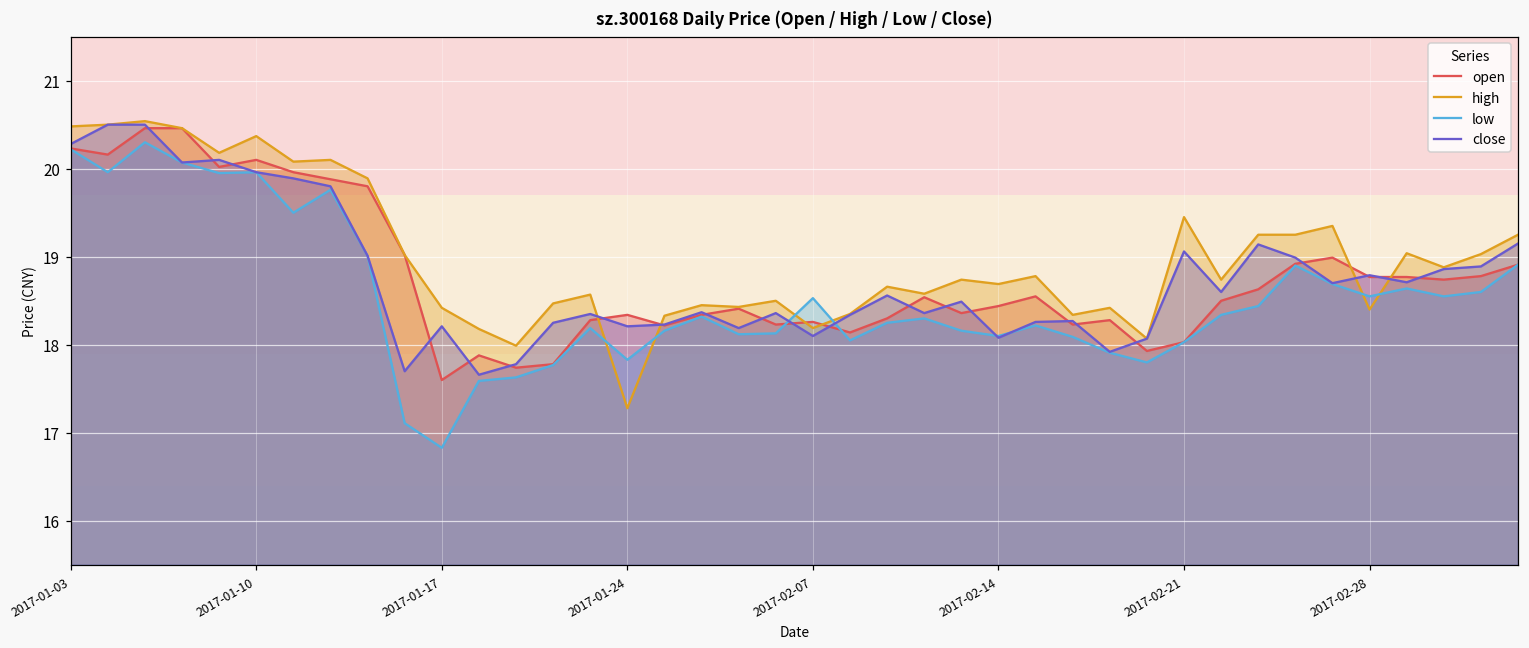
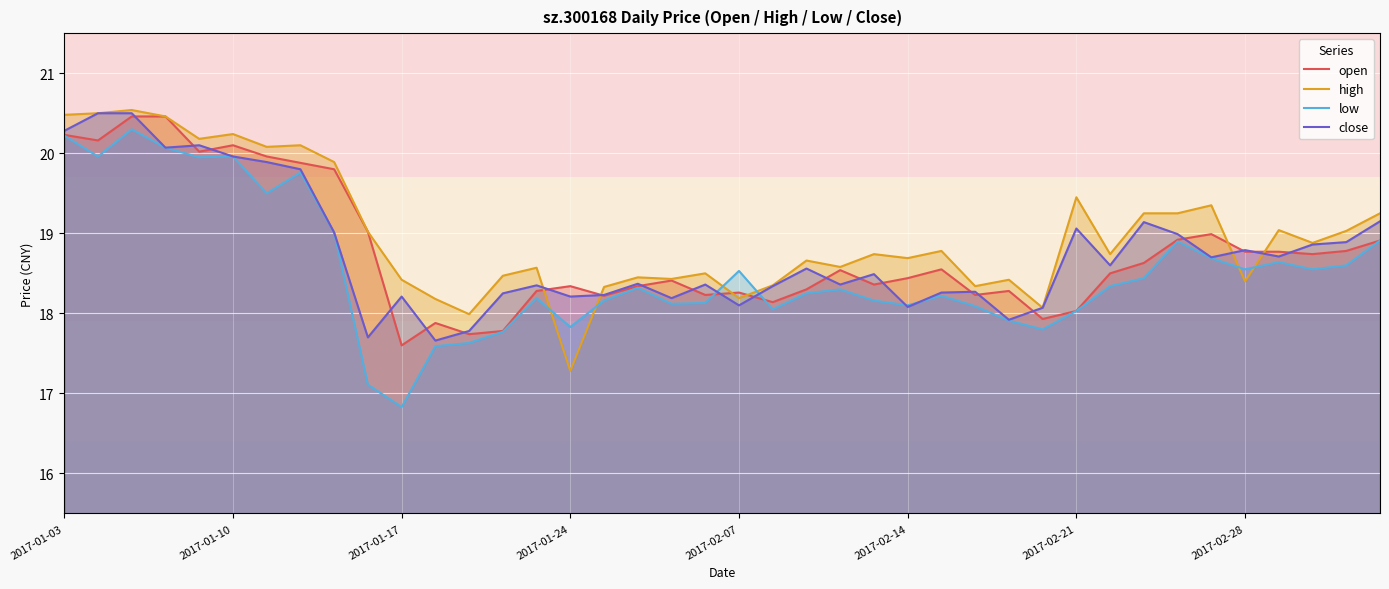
high, 2017-01-10: 20.4 -> 20.2
